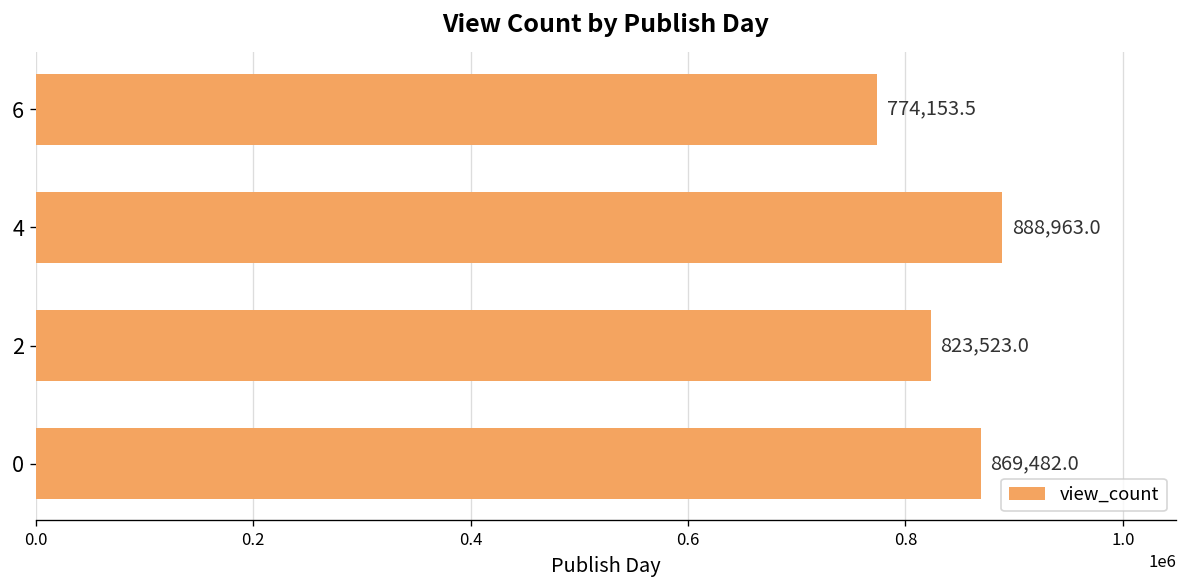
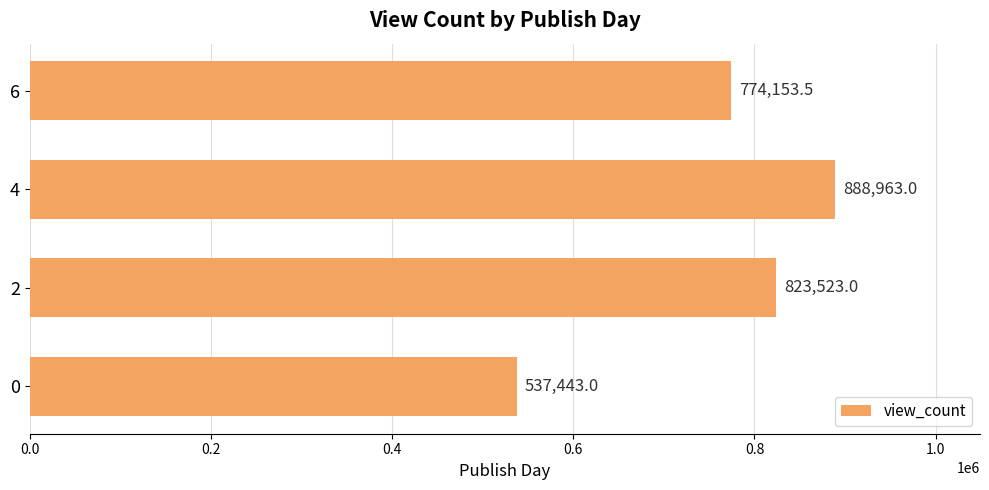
0: 869,482.0 -> 537,443.0
